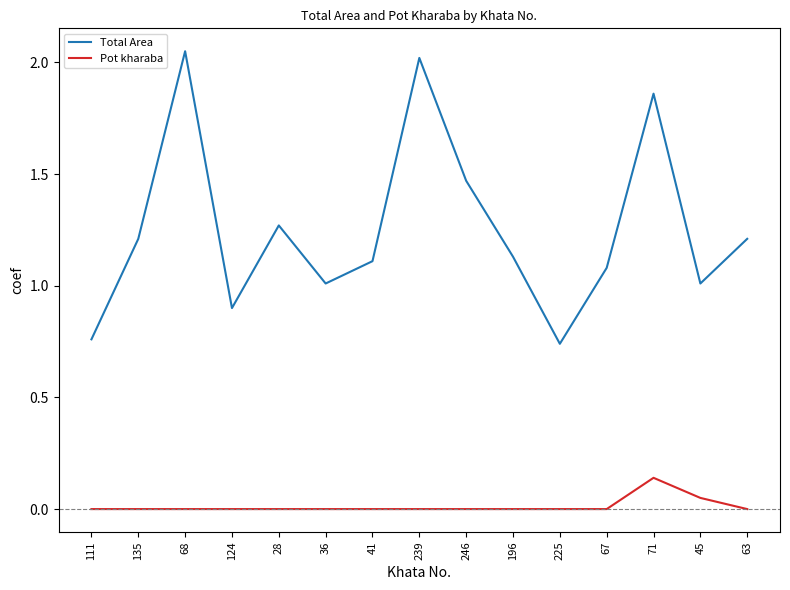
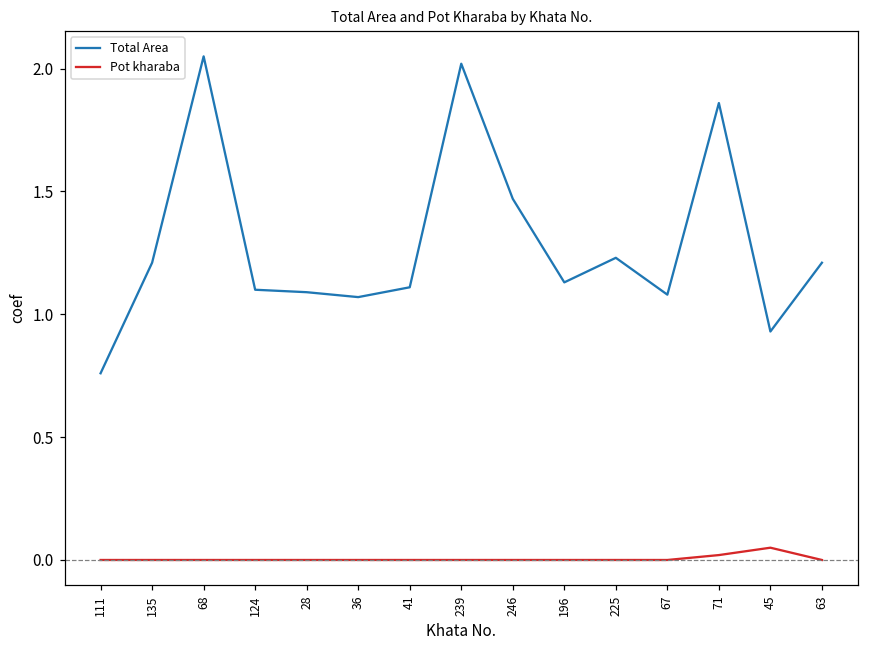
Total Area, 124: 0.9 -> 1.1
Total Area, 28: 1.27 -> 1.09
Total Area, 36: 1.01 -> 1.07
Total Area, 225: 0.74 -> 1.23
Pot kharaba, 71: 0.14 -> 0.02
Total Area, 45: 1.01 -> 0.93
